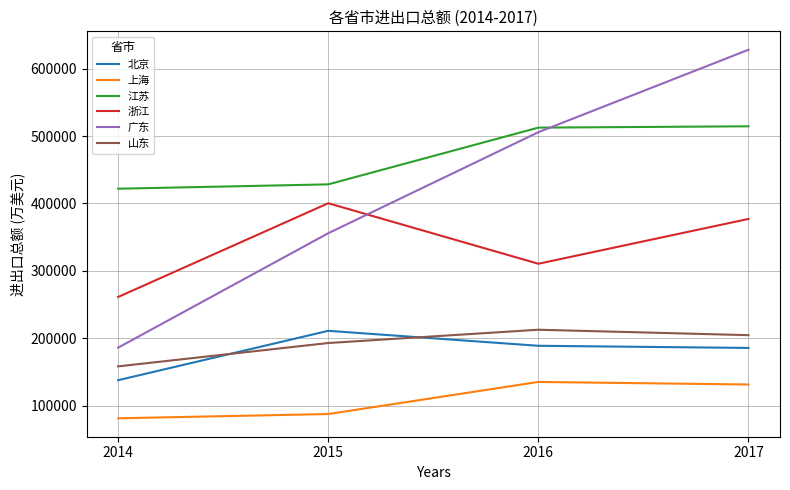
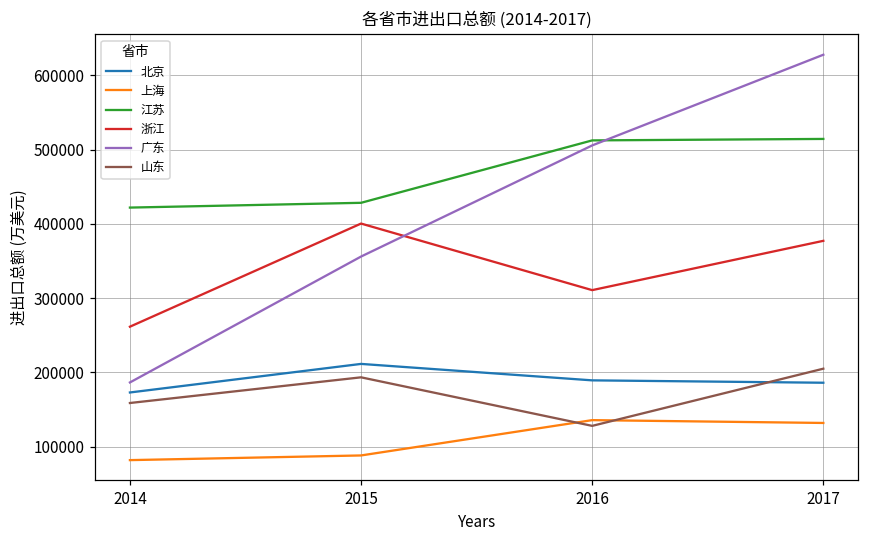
北京, 2014: 140000 -> 170000
山东, 2016: 210000 -> 130000
